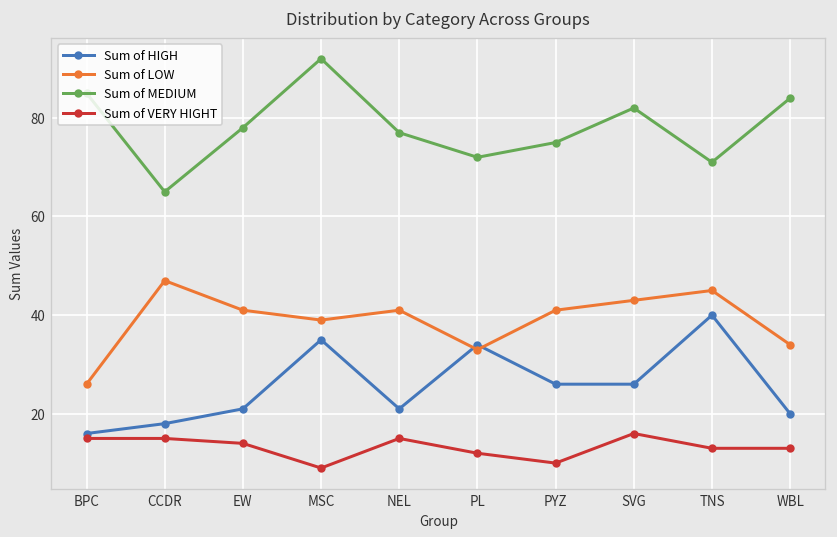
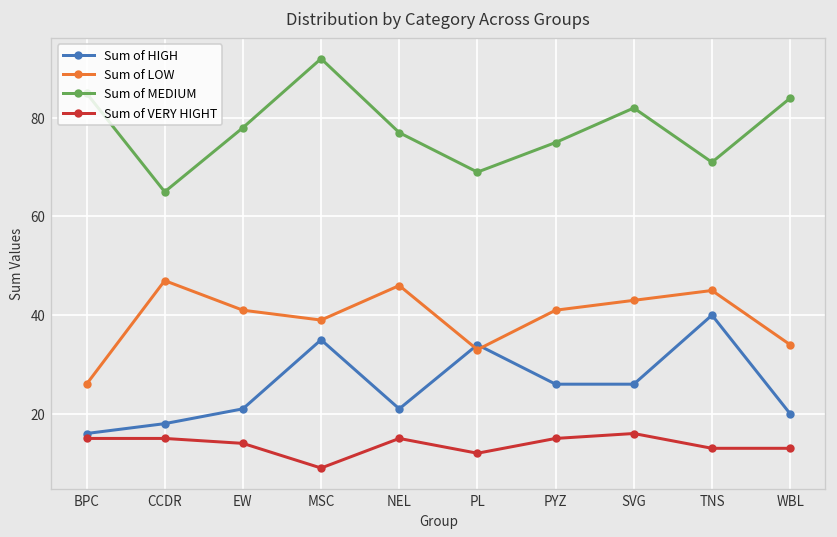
Sum of LOW, NEL: 41 -> 46
Sum of MEDIUM, PL: 72 -> 69
Sum of VERY HIGHT, PYZ: 10 -> 15
